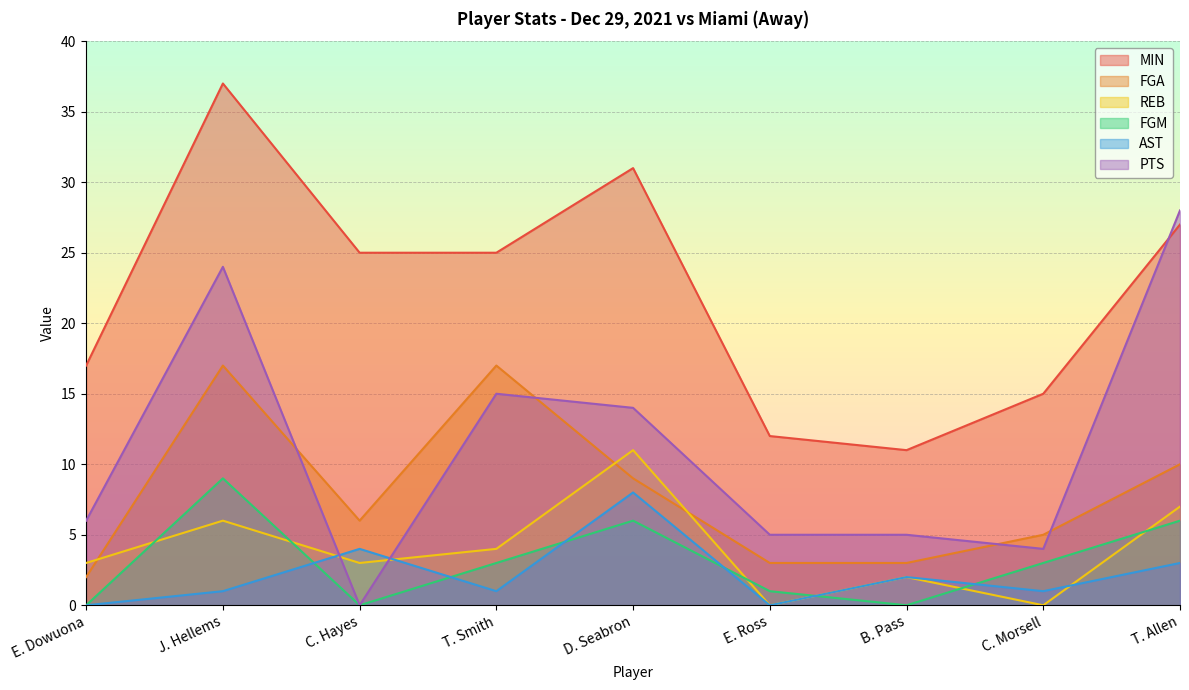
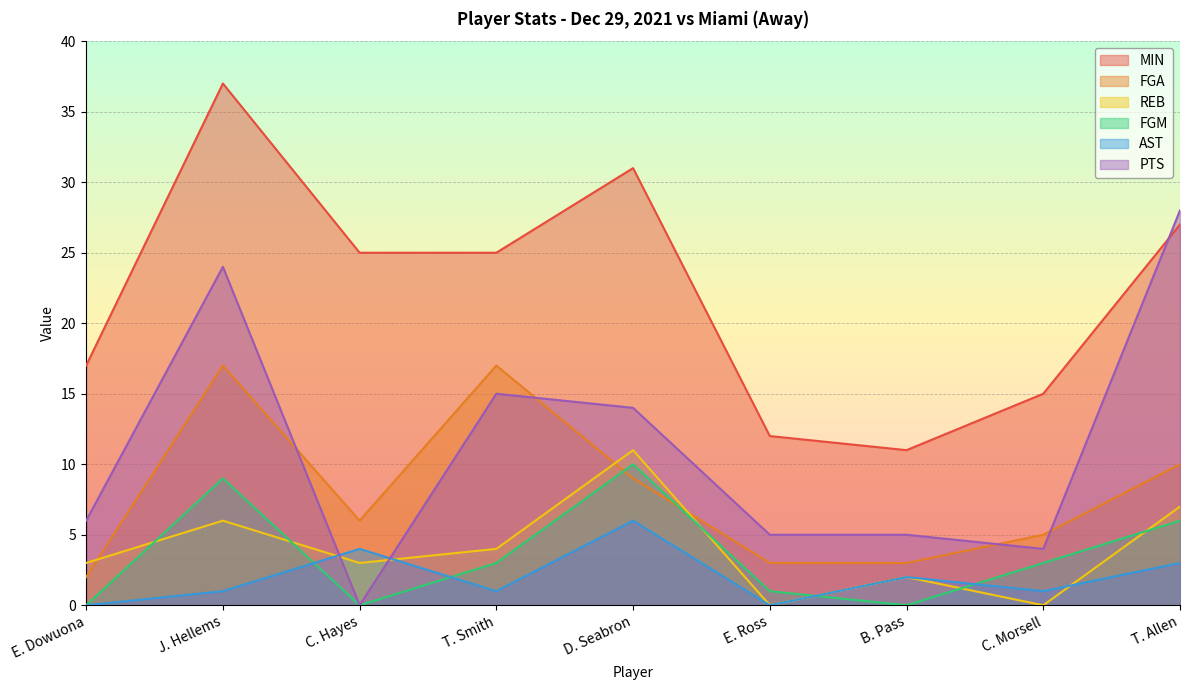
FGM, D. Seabron: 6 -> 10
AST, D. Seabron: 8 -> 6
